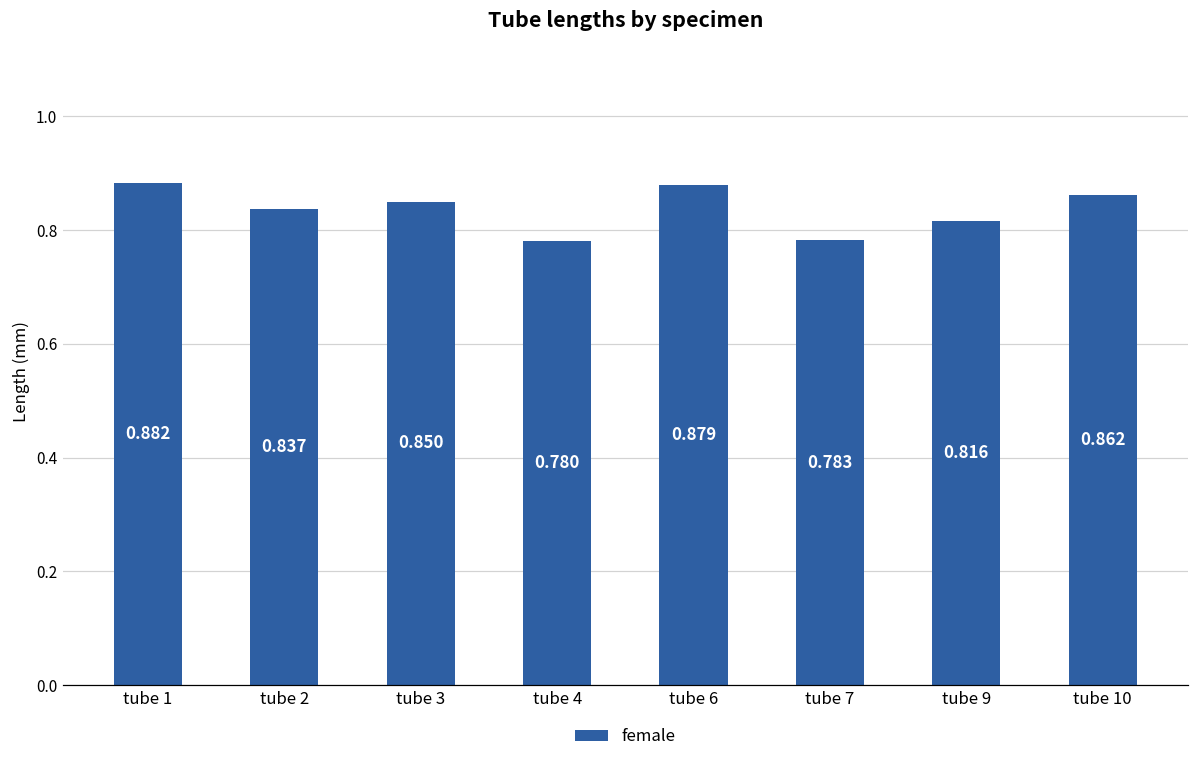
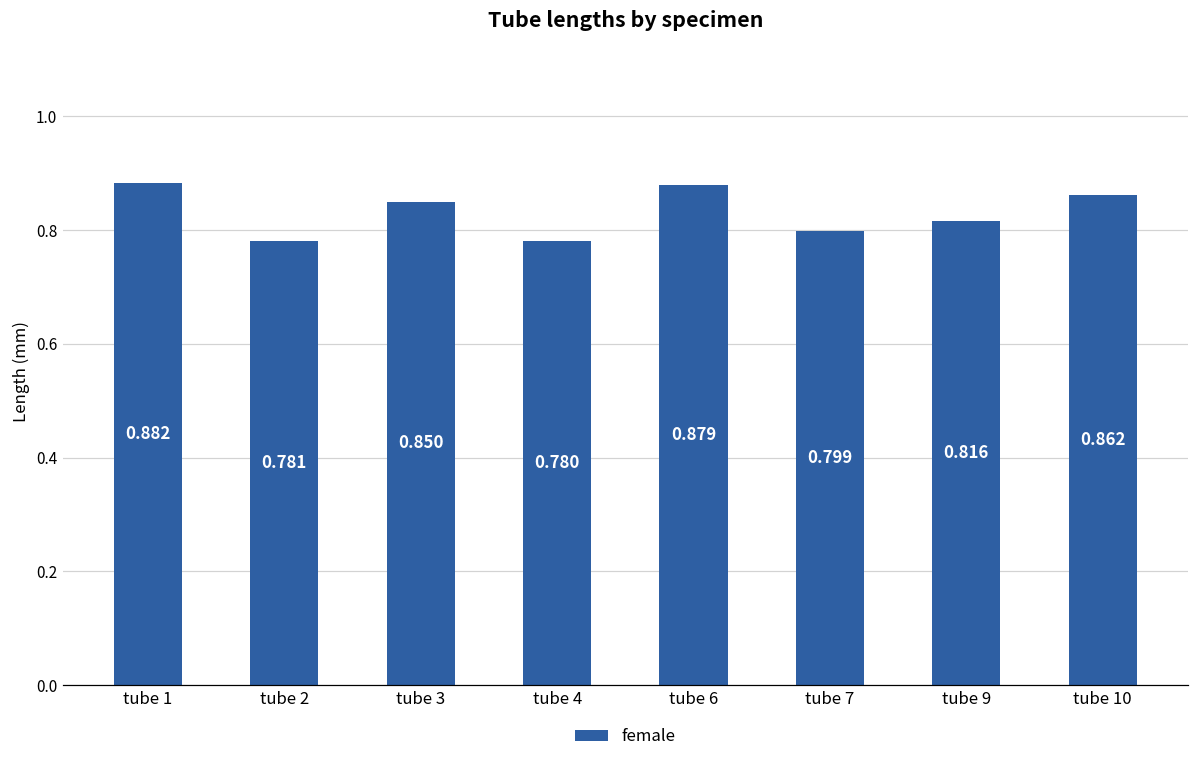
tube 2: 0.837 -> 0.781
tube 7: 0.783 -> 0.799
